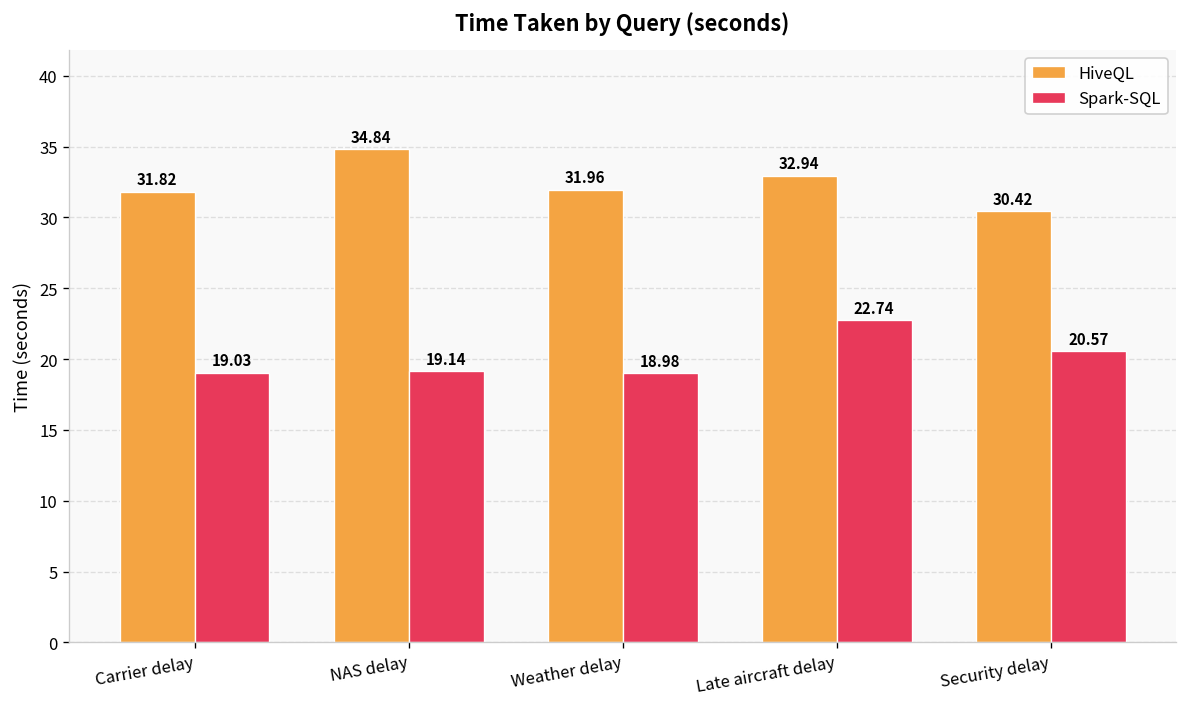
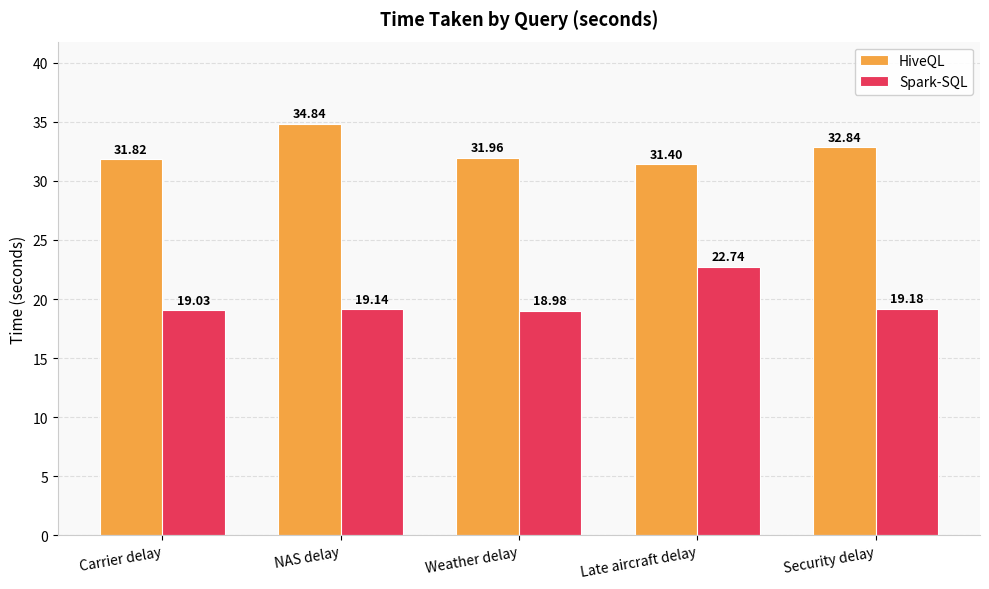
HiveQL, Late aircraft delay: 32.94 -> 31.40
HiveQL, Security delay: 30.42 -> 32.84
Spark-SQL, Security delay: 20.57 -> 19.18
